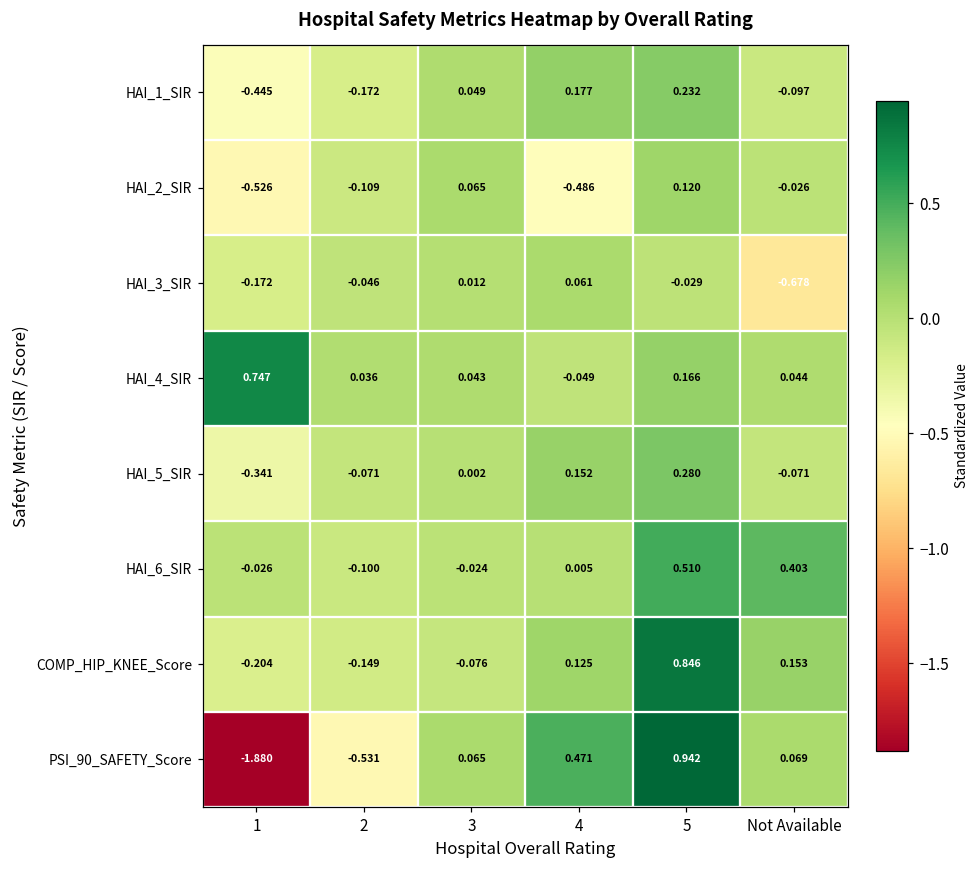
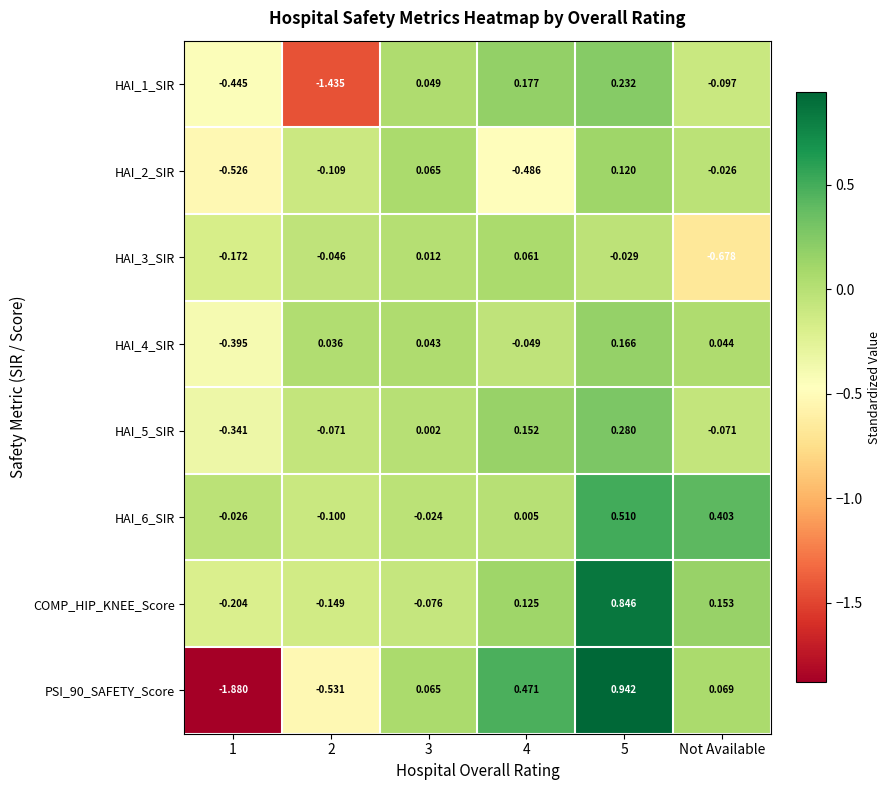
HAI_1_SIR, 2: -0.172 -> -1.435
HAI_4_SIR, 1: 0.747 -> -0.395
